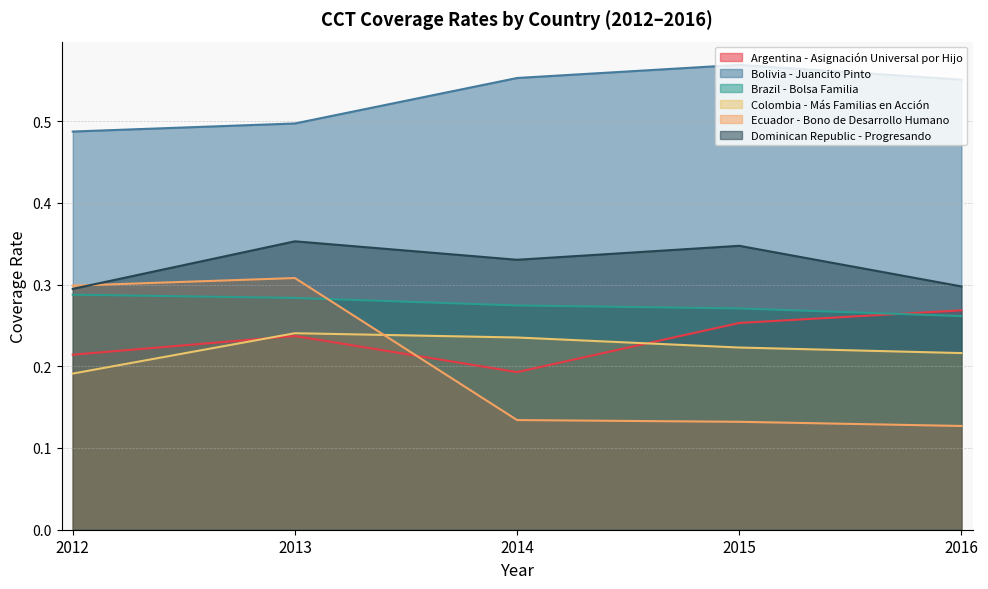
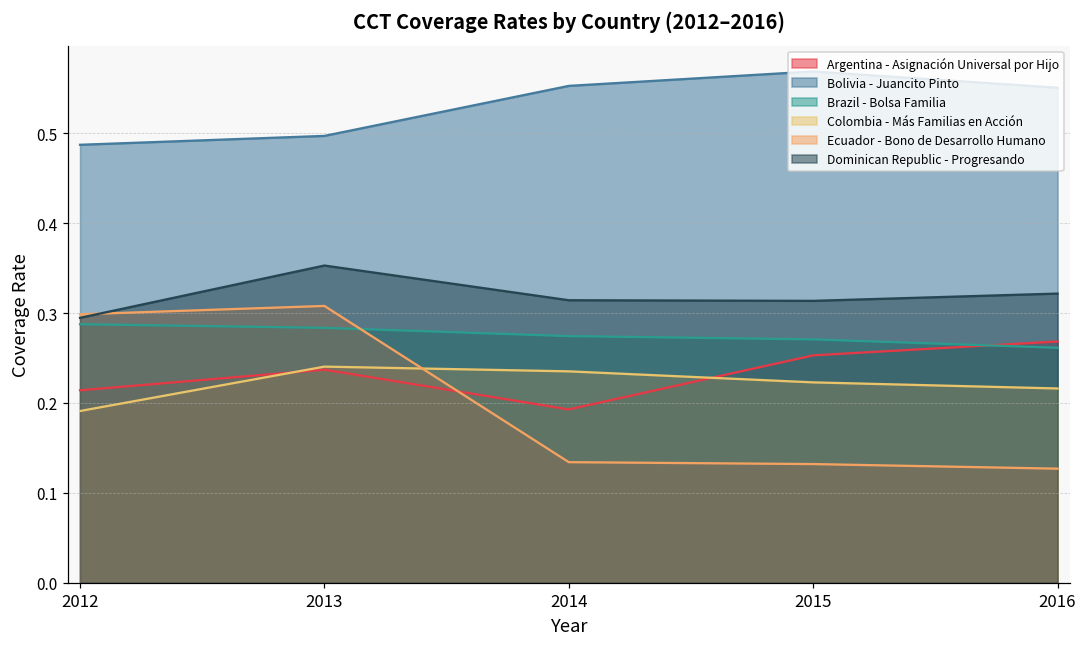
Dominican Republic - Progresando, 2014: 0.33 -> 0.31
Dominican Republic - Progresando, 2015: 0.35 -> 0.31
Dominican Republic - Progresando, 2016: 0.30 -> 0.32
